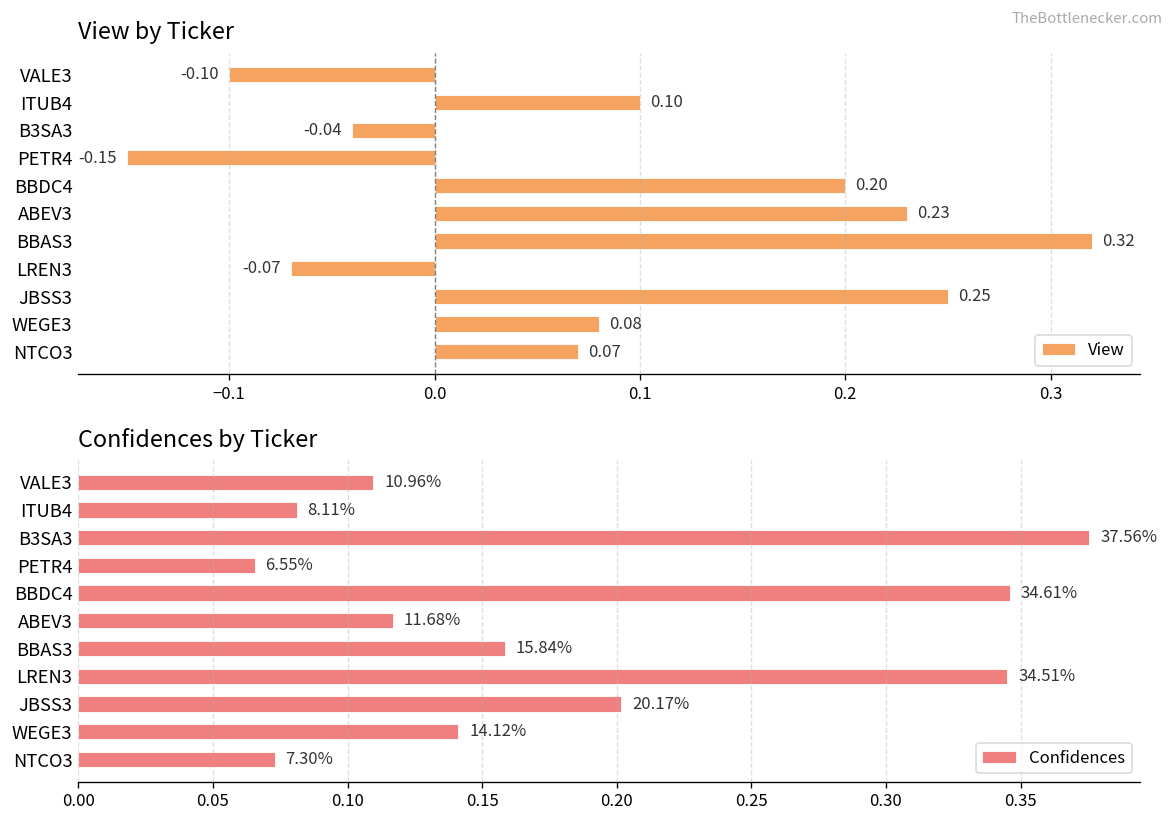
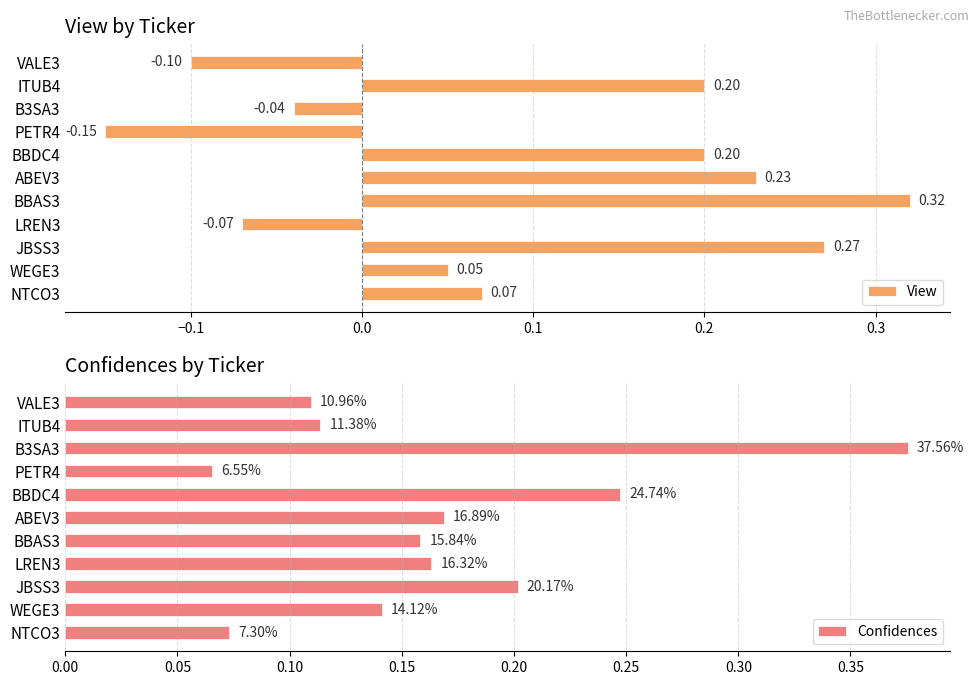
View by Ticker, ITUB4: 0.10 -> 0.20
View by Ticker, JBSS3: 0.25 -> 0.27
View by Ticker, WEGE3: 0.08 -> 0.05
Confidences by Ticker, ITUB4: 8.11% -> 11.38%
Confidences by Ticker, BBDC4: 34.61% -> 24.74%
Confidences by Ticker, ABEV3: 11.68% -> 16.89%
Confidences by Ticker, LREN3: 34.51% -> 16.32%
